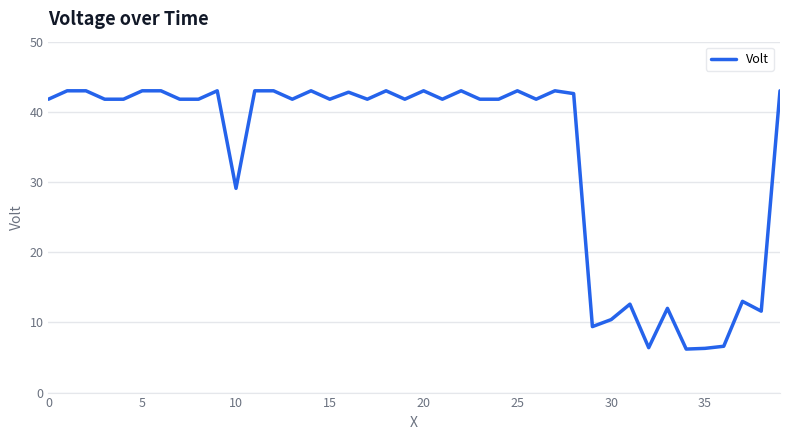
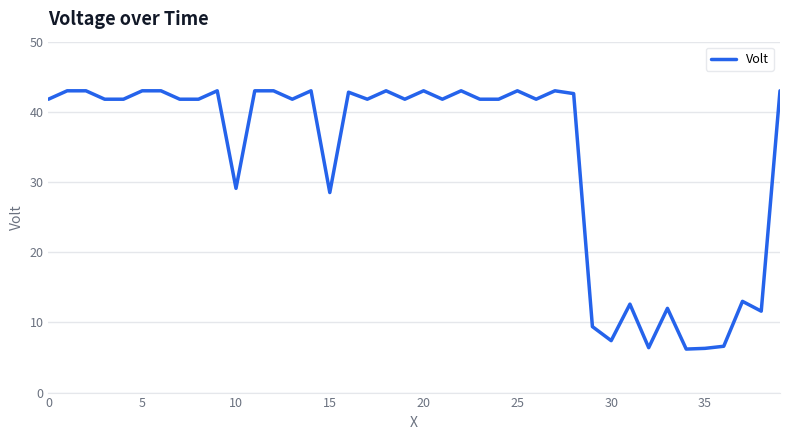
15: 42 -> 29
30: 10 -> 7
